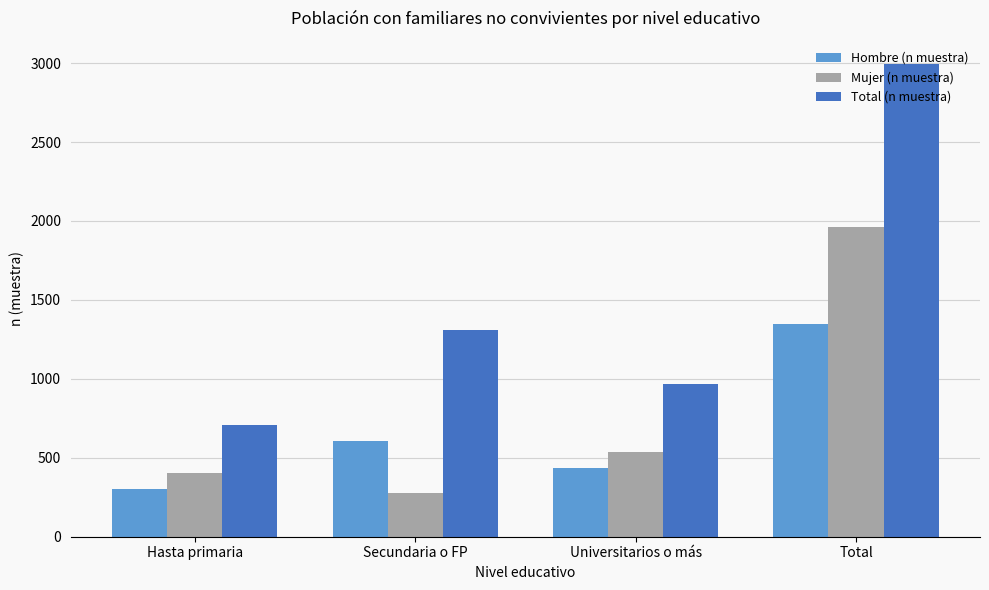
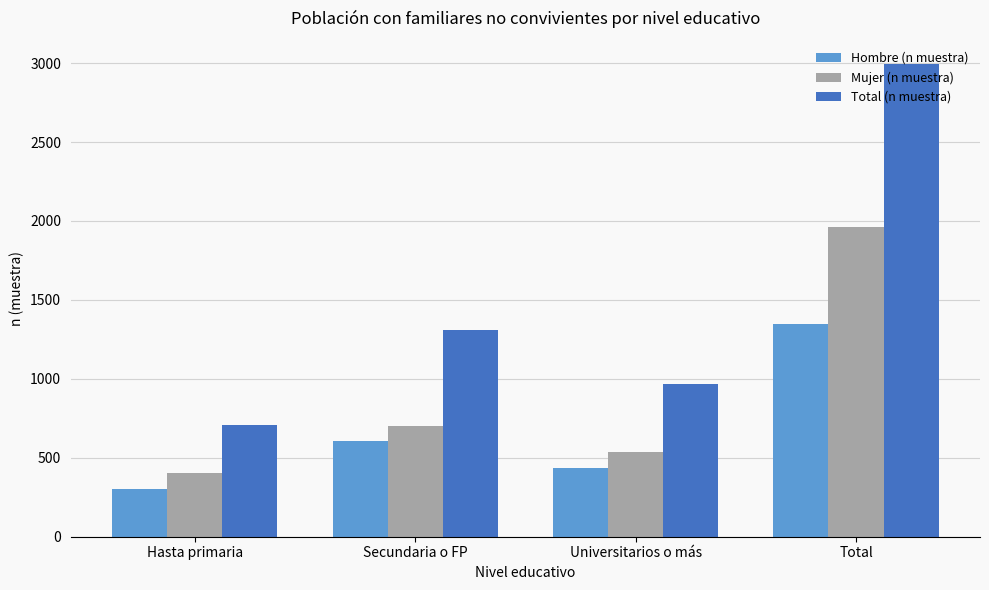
Mujer (n muestra), Secundaria o FP: 280 -> 700
